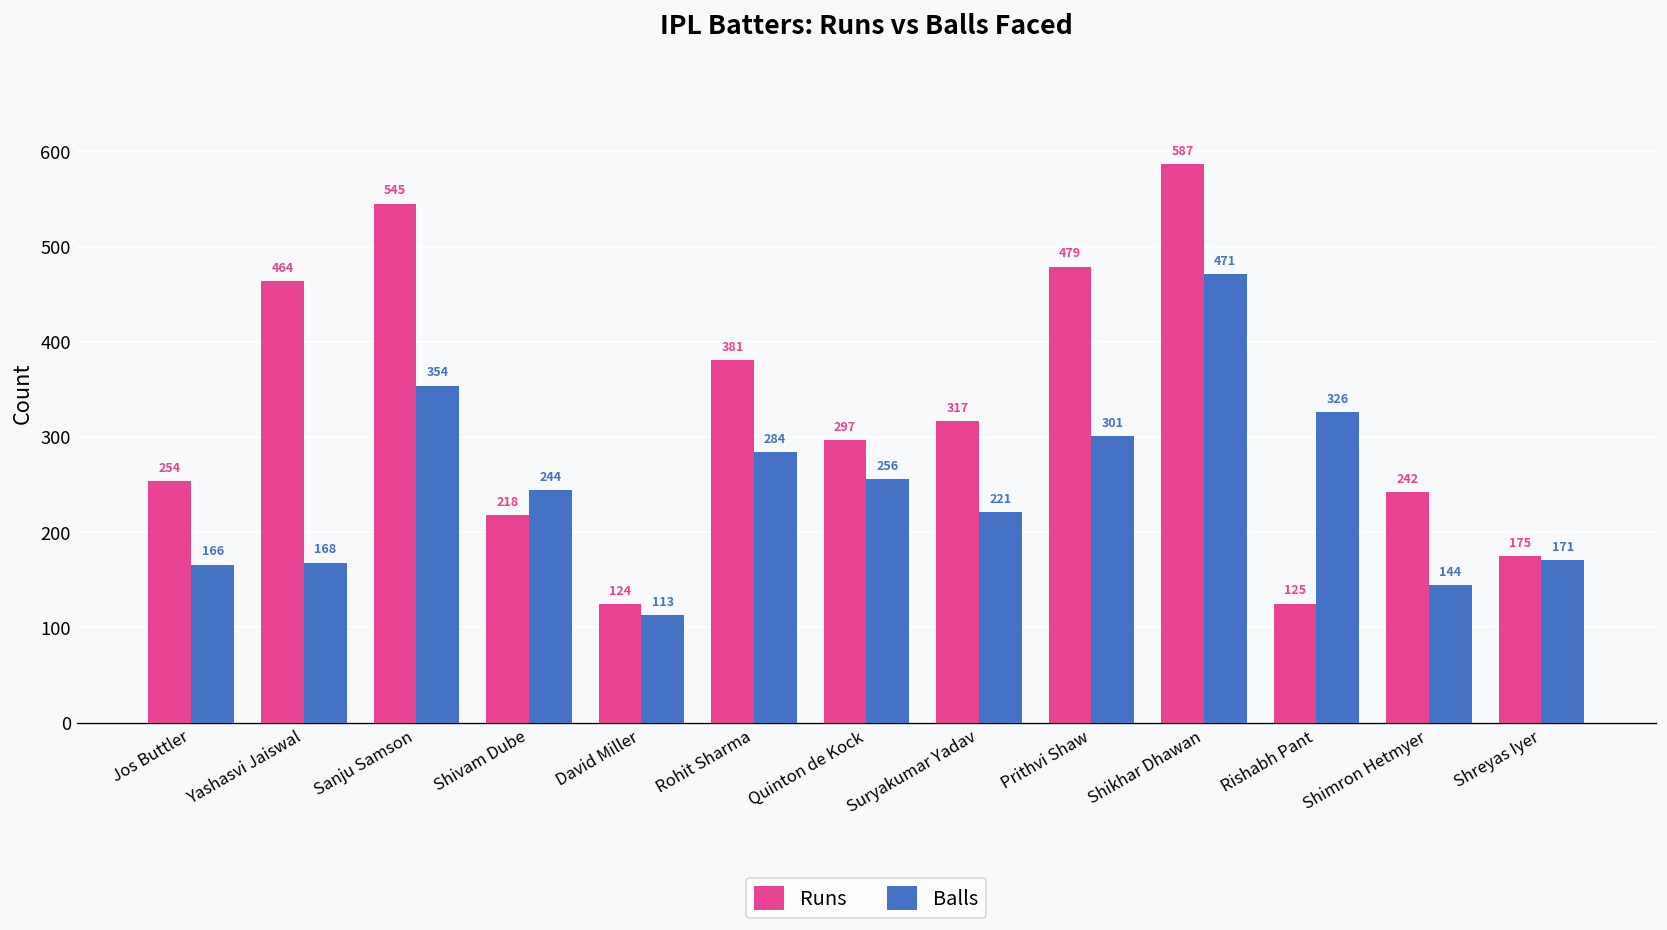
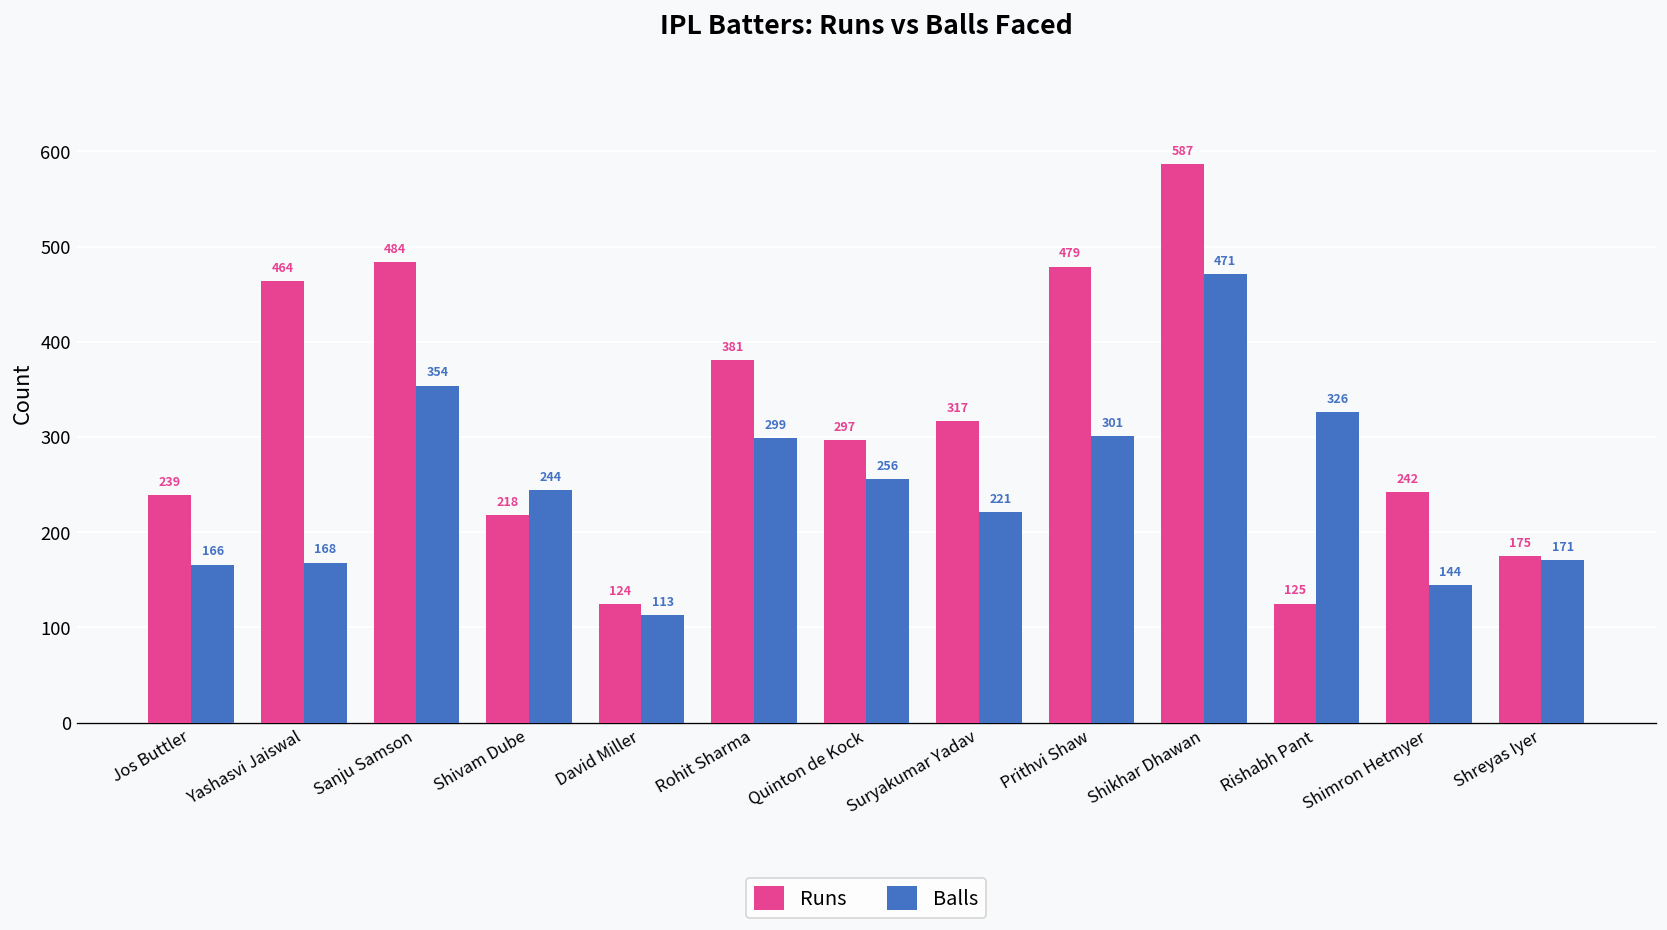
Runs, Jos Buttler: 254 -> 239
Runs, Sanju Samson: 545 -> 484
Balls, Rohit Sharma: 284 -> 299
